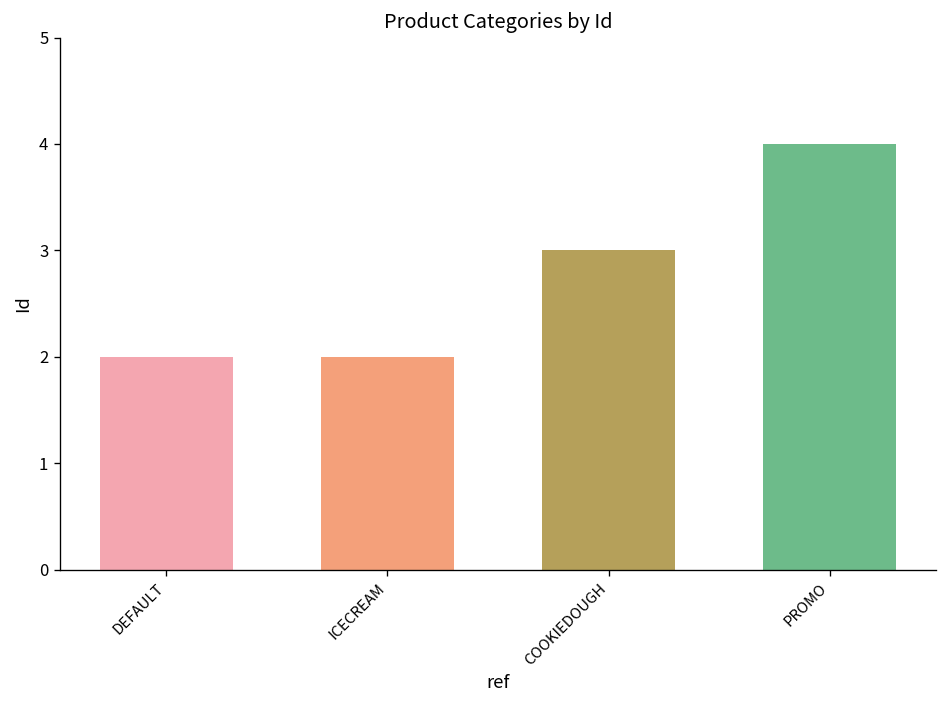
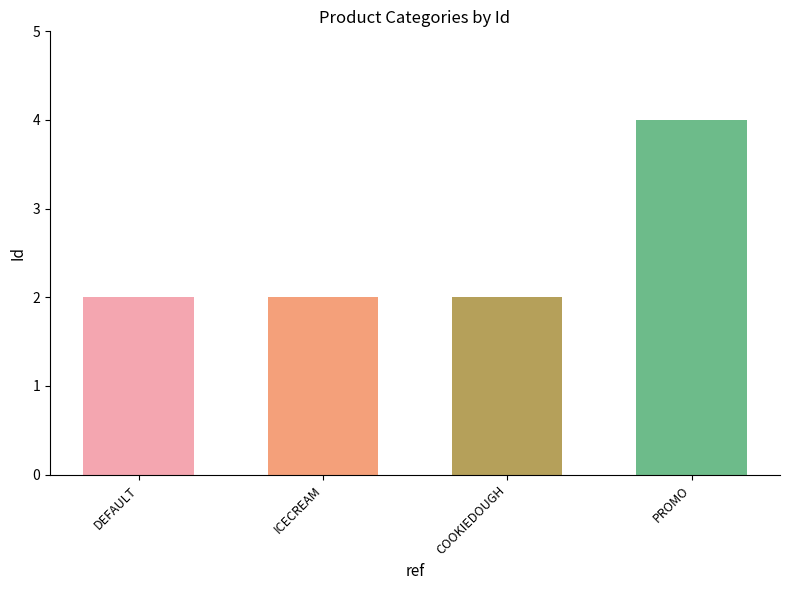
COOKIEDOUGH: 3 -> 2
